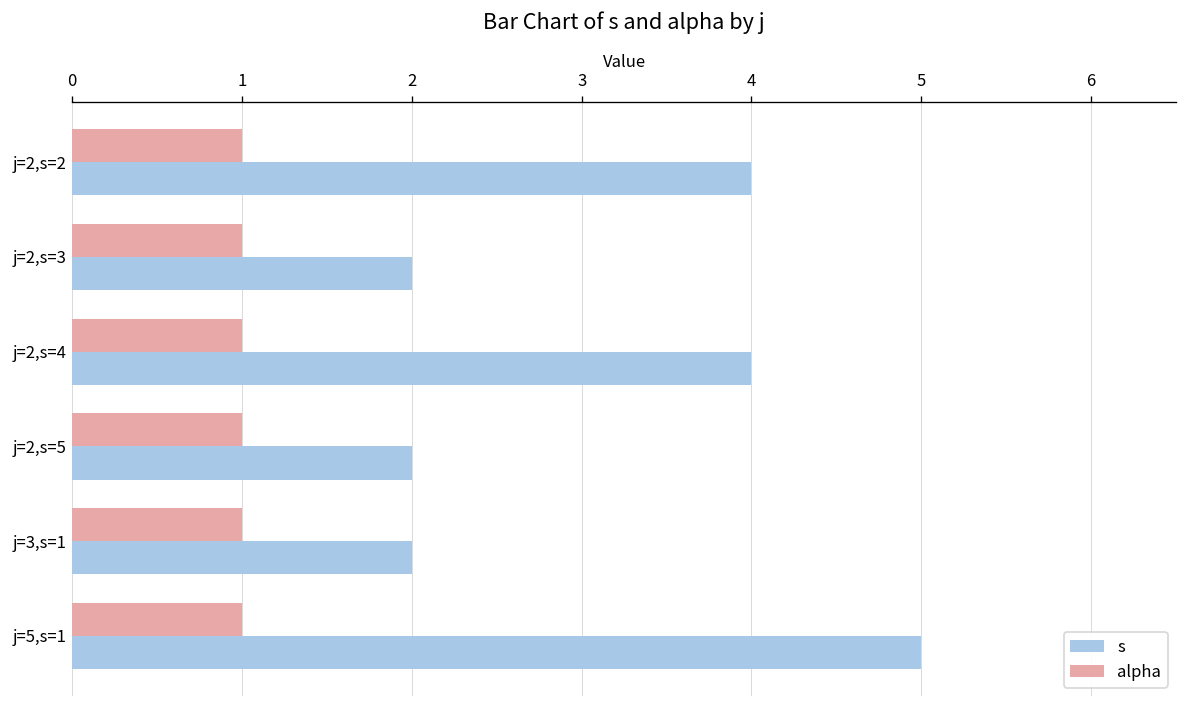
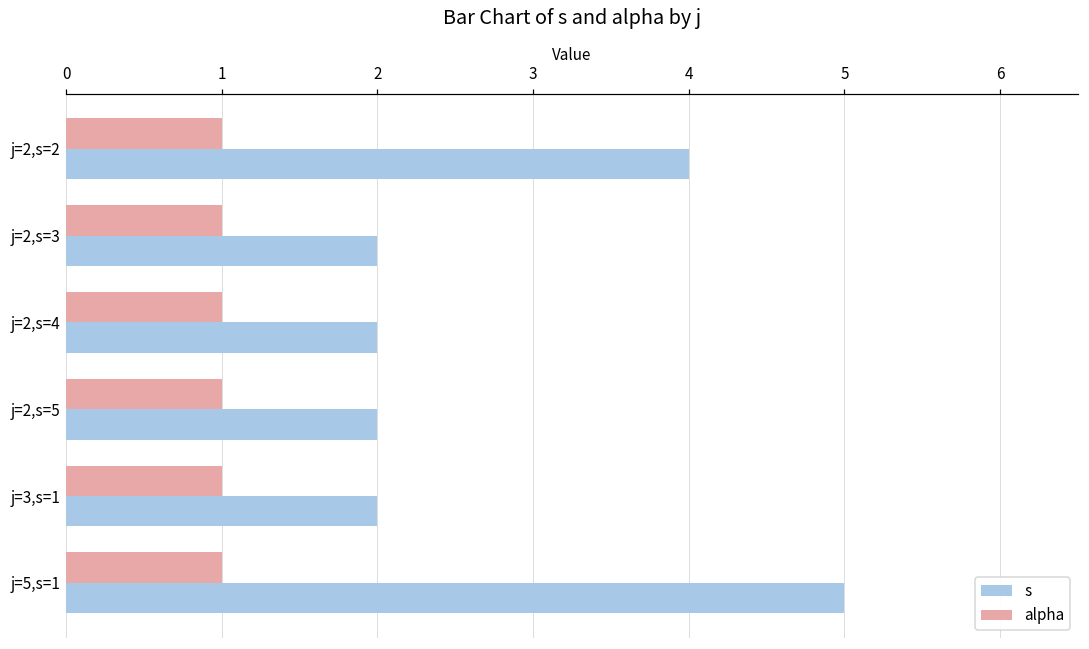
s, j=2,s=4: 4 -> 2
